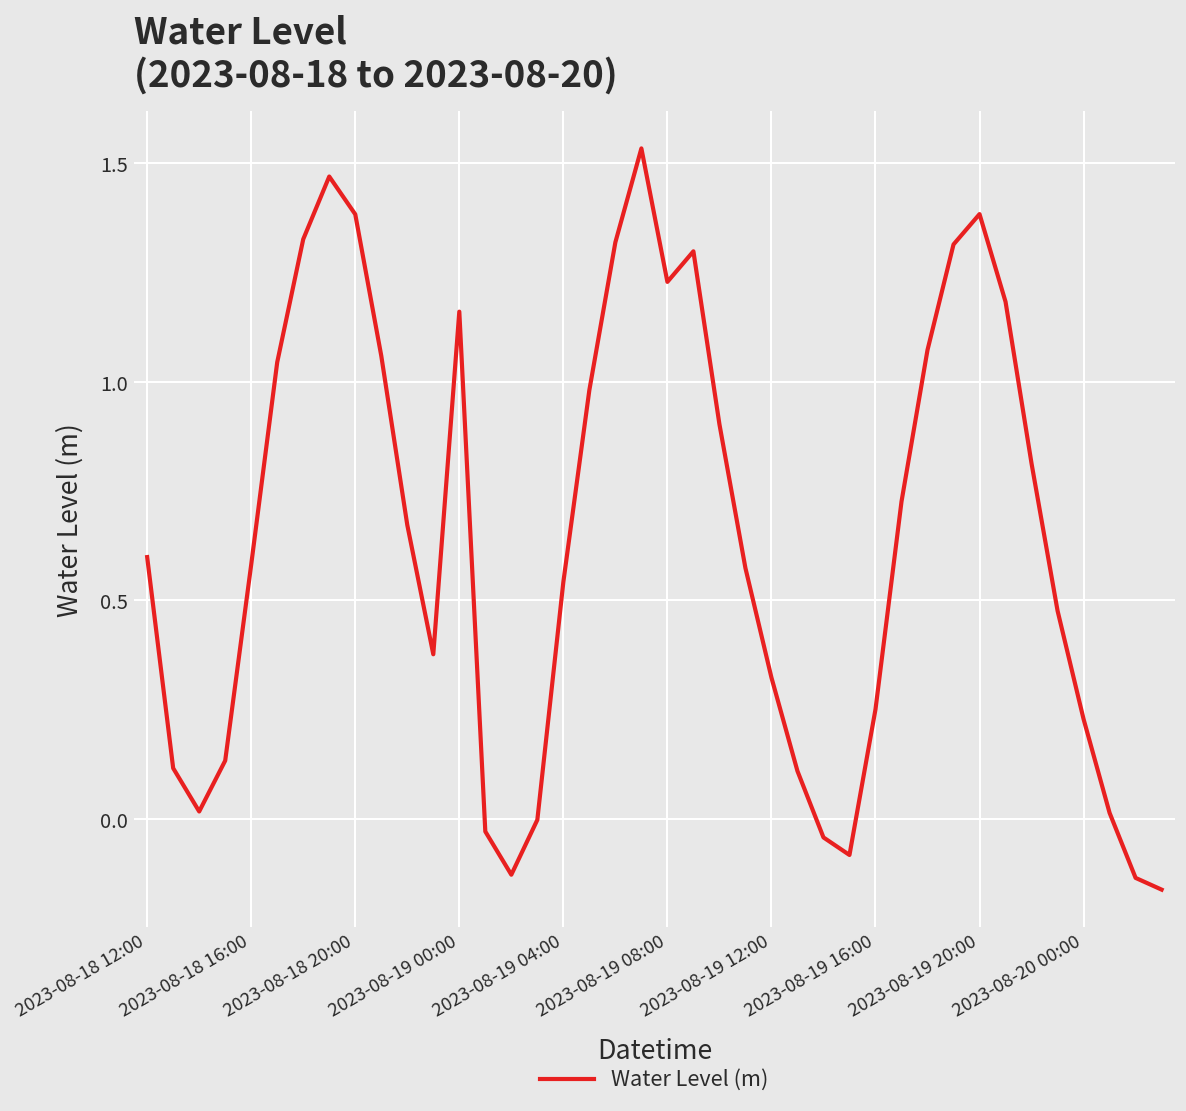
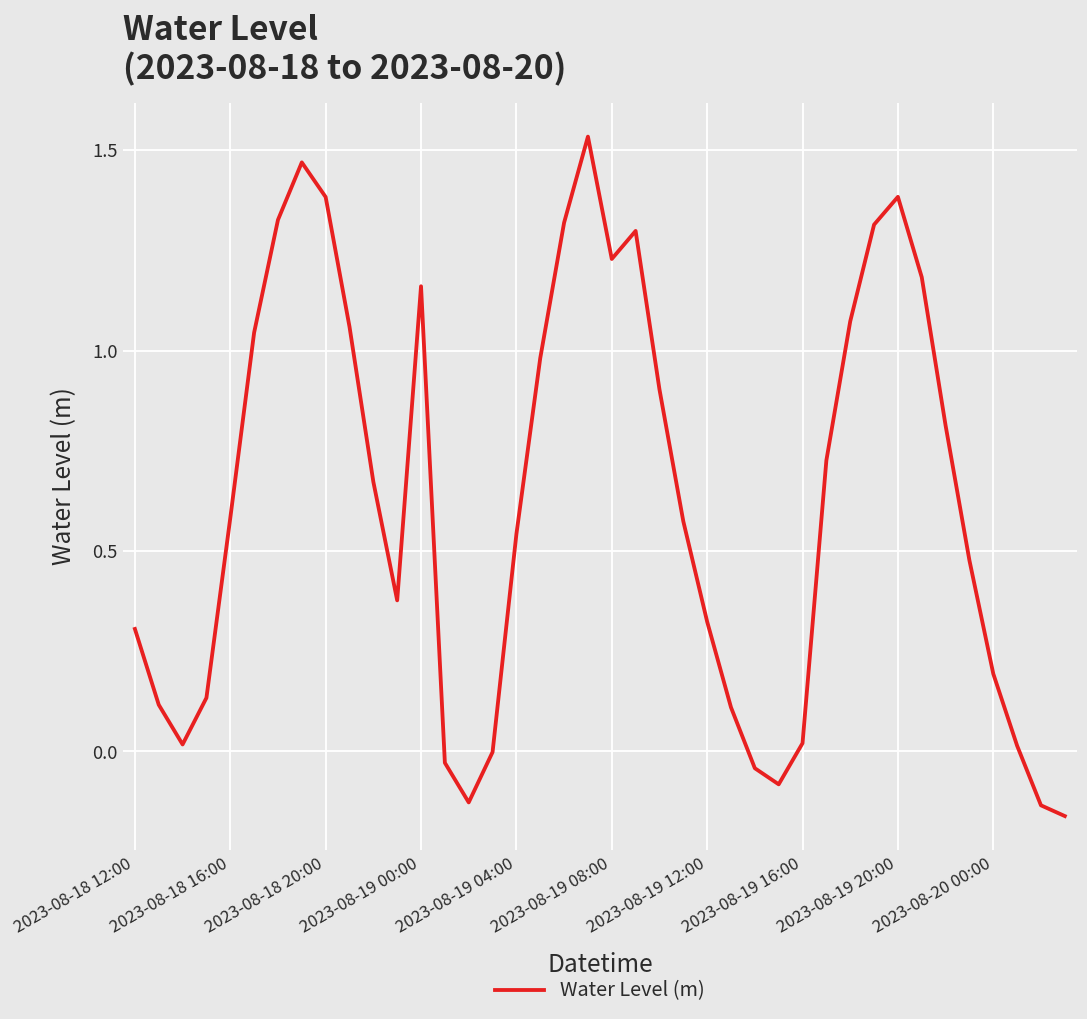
2023-08-18 12:00: 0.60 -> 0.31
2023-08-19 16:00: 0.25 -> 0.02
2023-08-20 00:00: 0.23 -> 0.19
